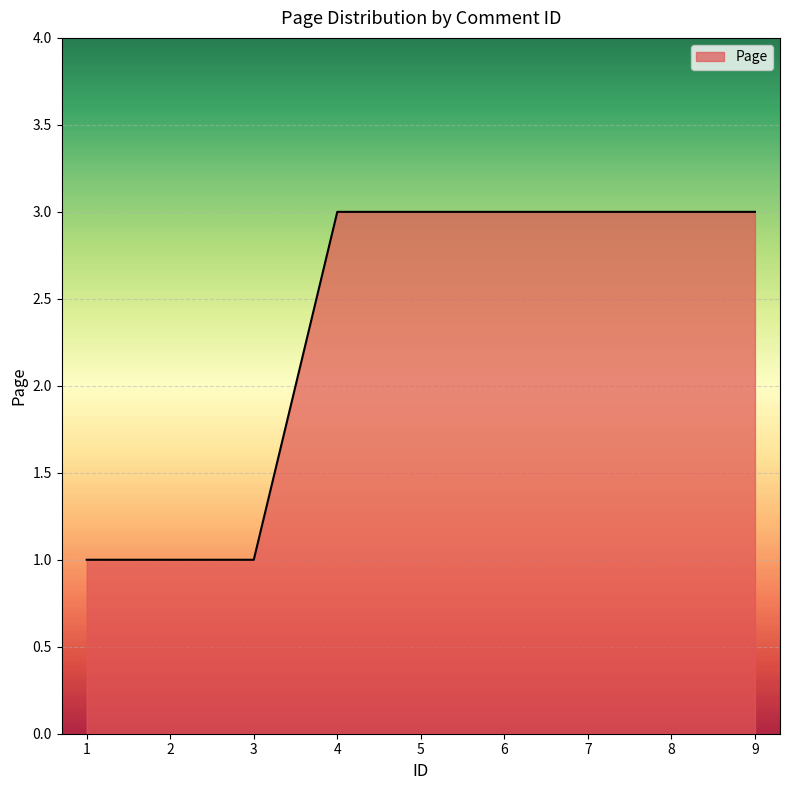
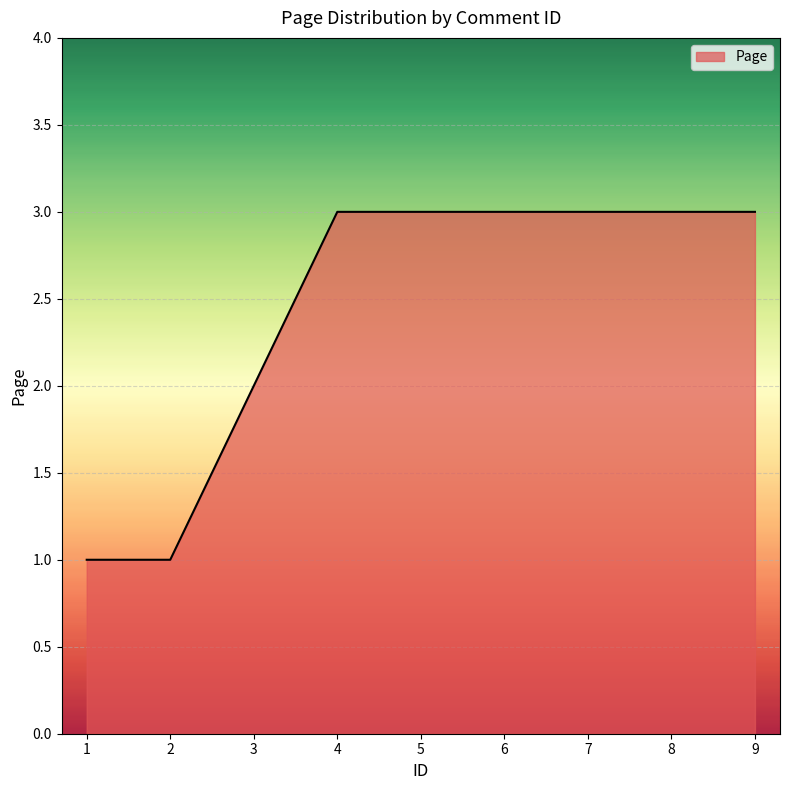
3: 1 -> 2
